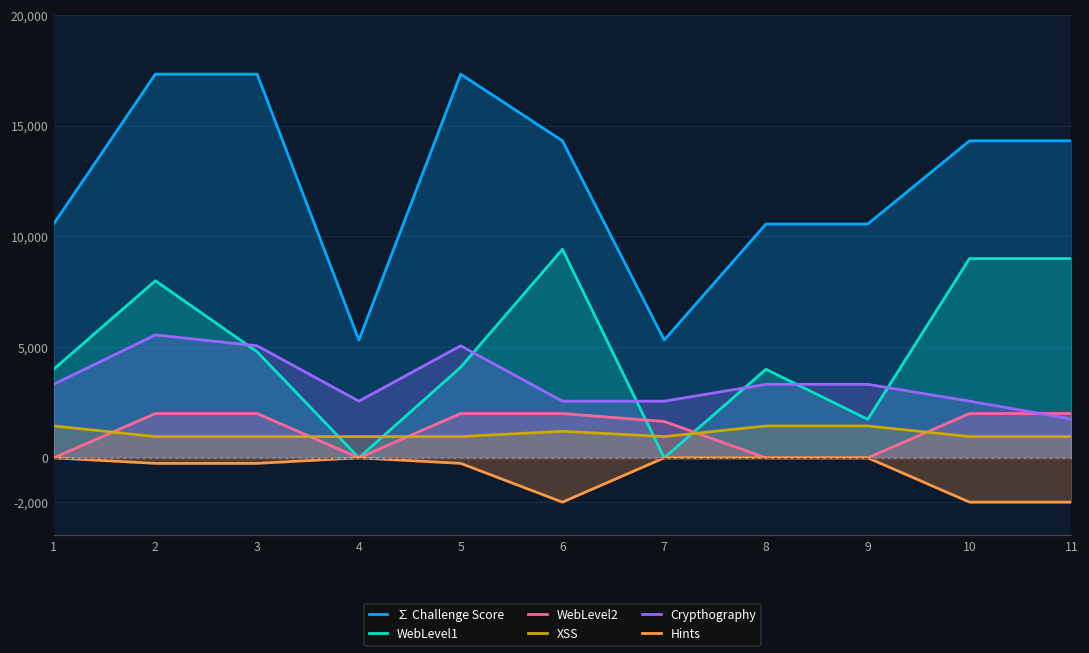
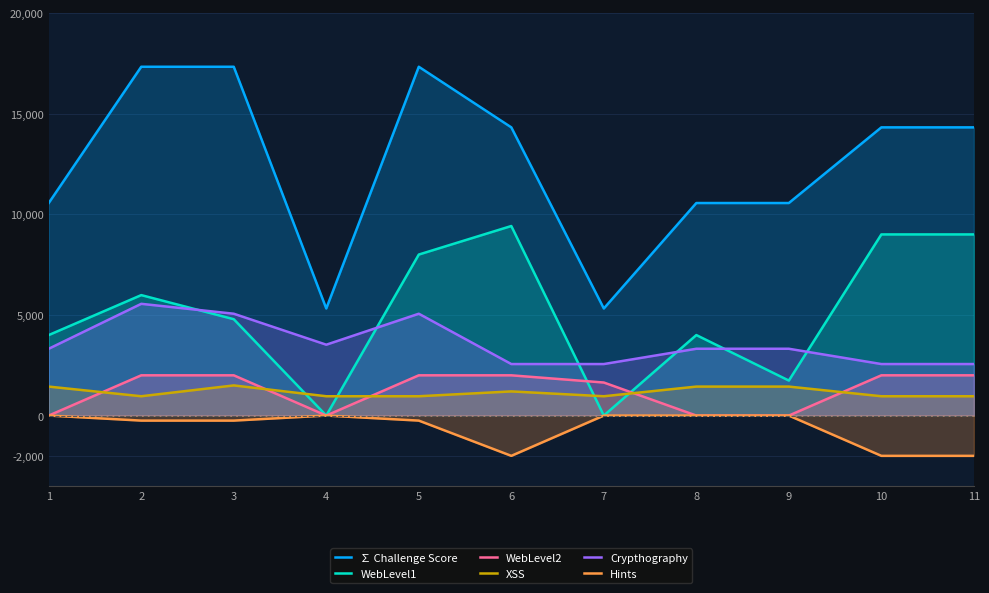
WebLevel1, 2: 8,000 -> 6,000
XSS, 3: 1,000 -> 1,500
Crypthography, 4: 2,600 -> 3,500
WebLevel1, 5: 4,100 -> 8,000
Crypthography, 11: 1,800 -> 2,600
